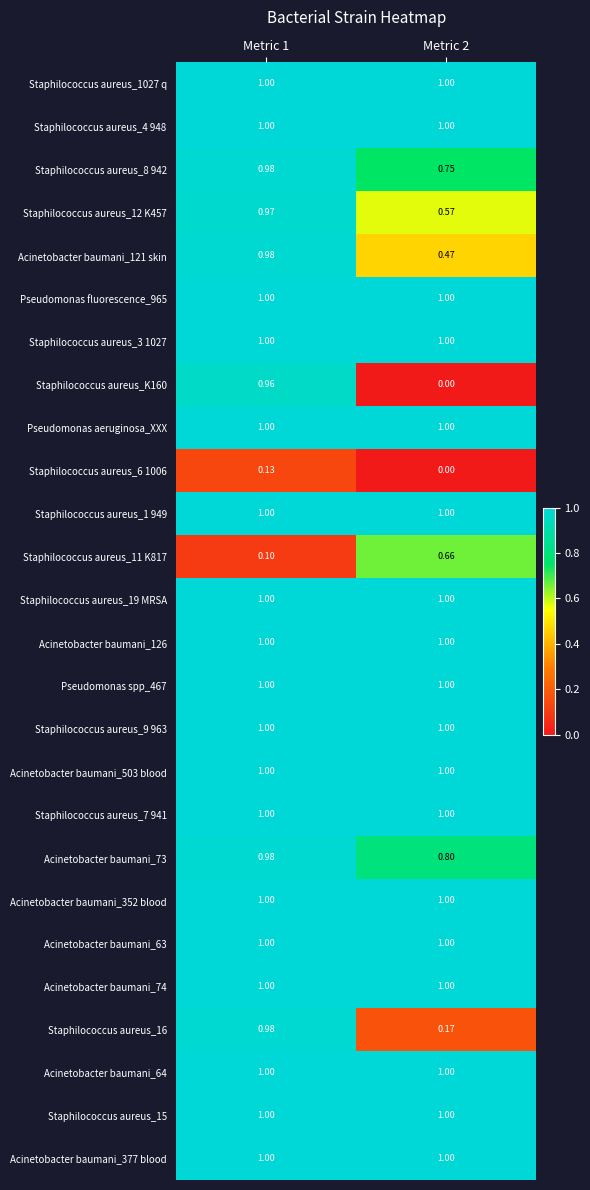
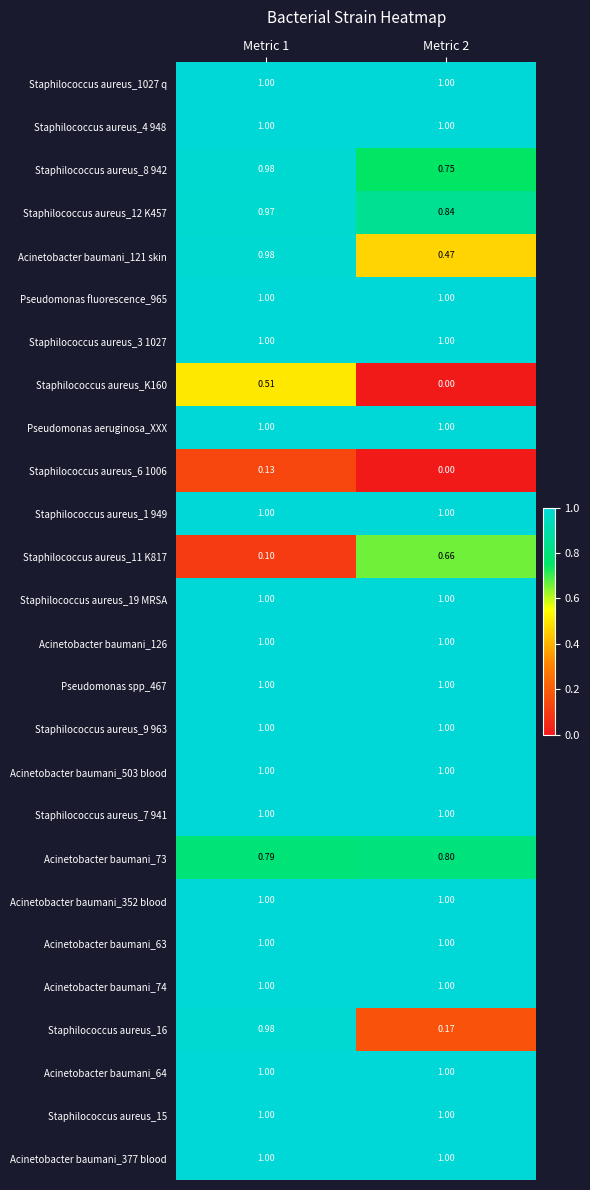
Staphilococcus aureus_12 K457, Metric 2: 0.57 -> 0.84
Staphilococcus aureus_K160, Metric 1: 0.96 -> 0.51
Acinetobacter baumani_73, Metric 1: 0.98 -> 0.79
